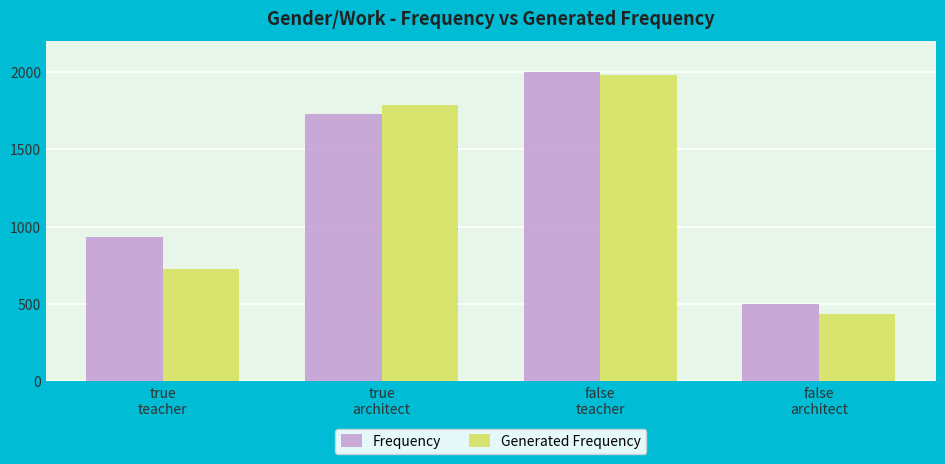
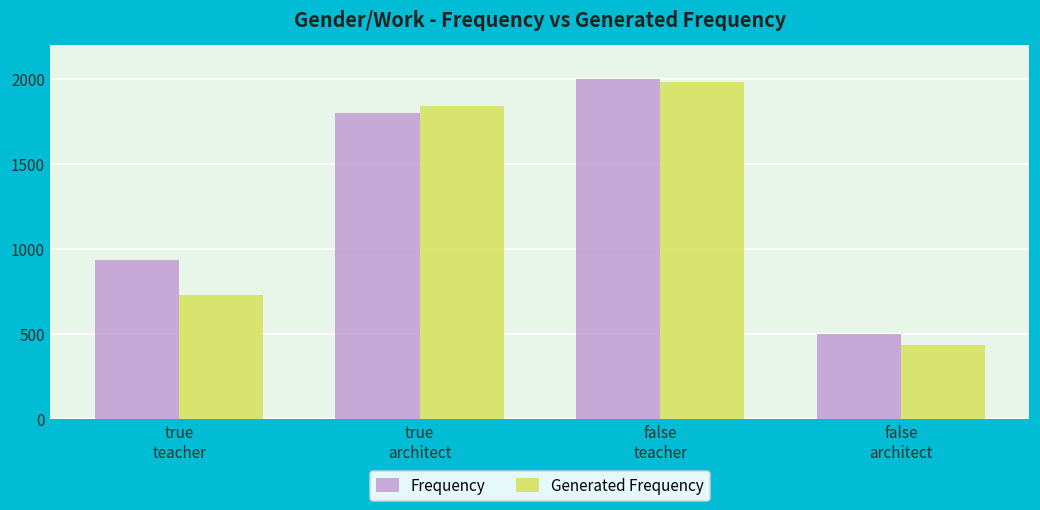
Frequency, true architect: 1730 -> 1800
Generated Frequency, true architect: 1790 -> 1840
